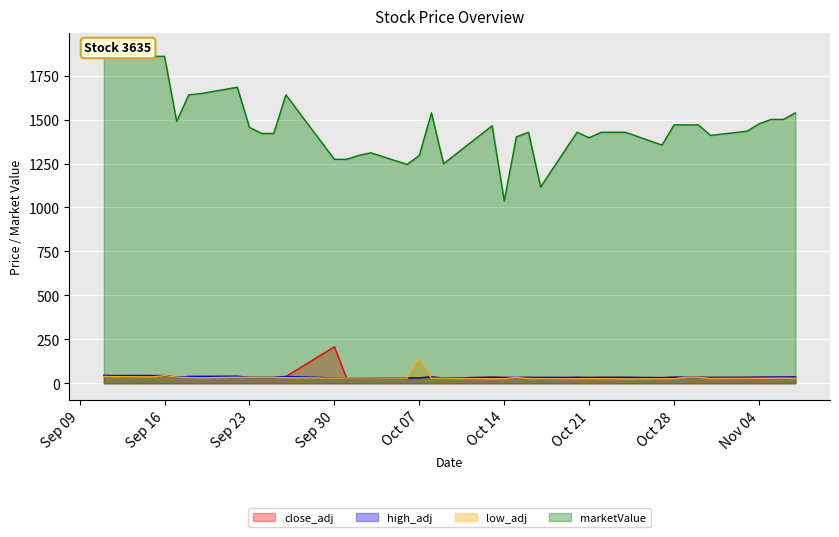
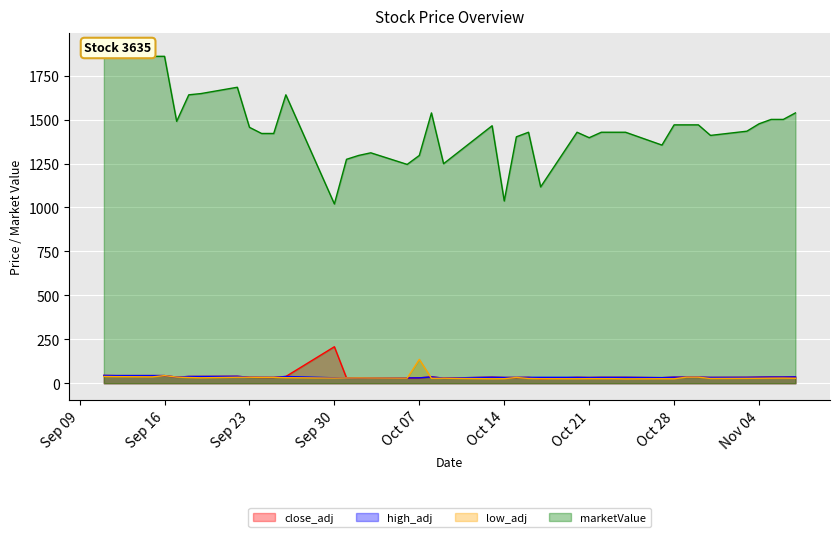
marketValue, Sep 30: 1270 -> 1020
